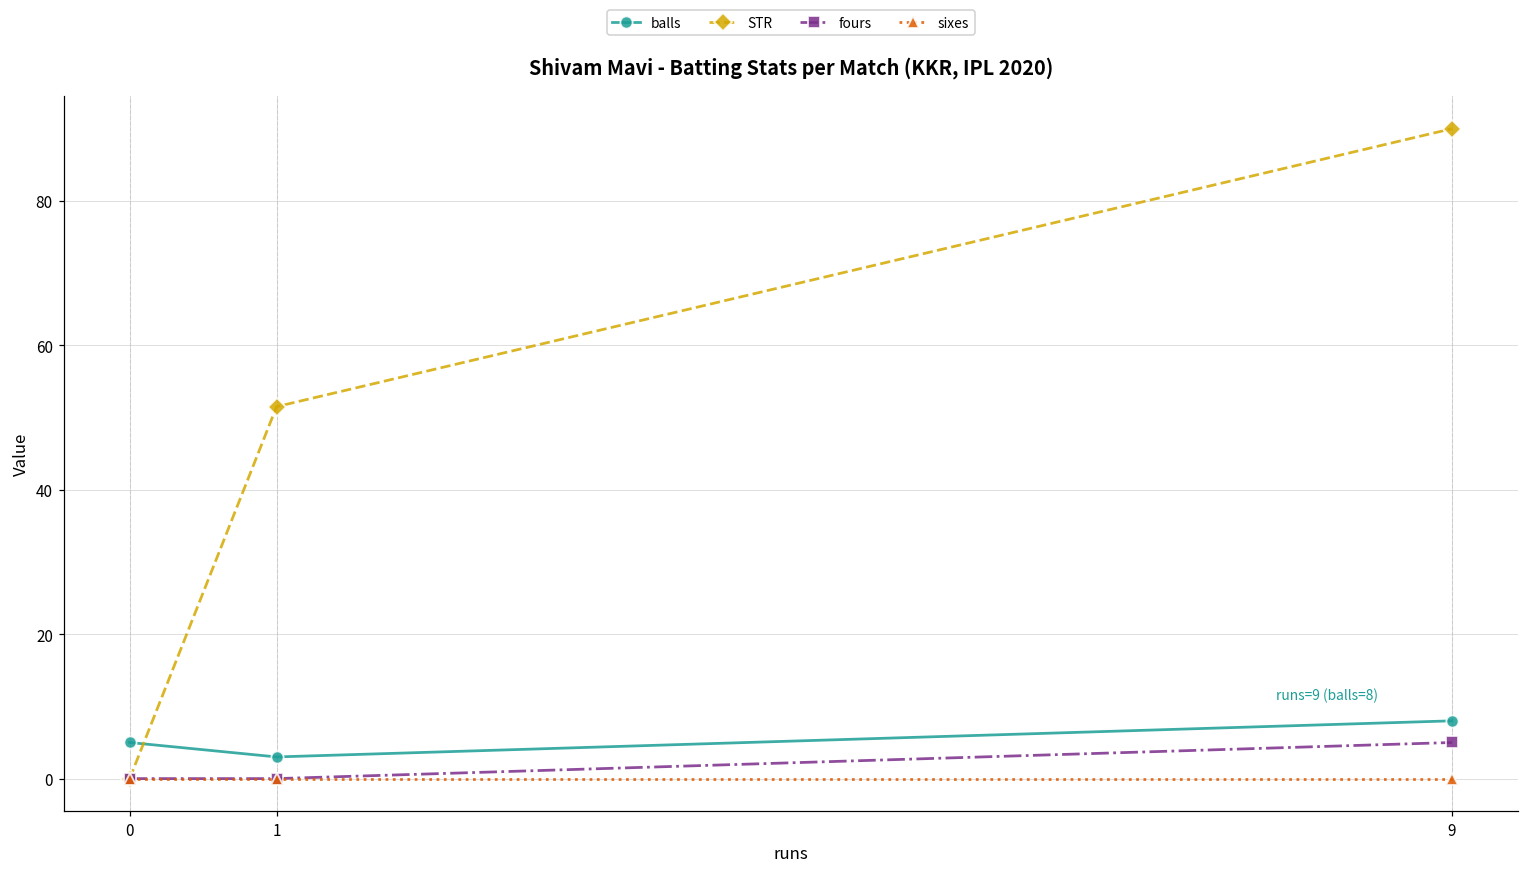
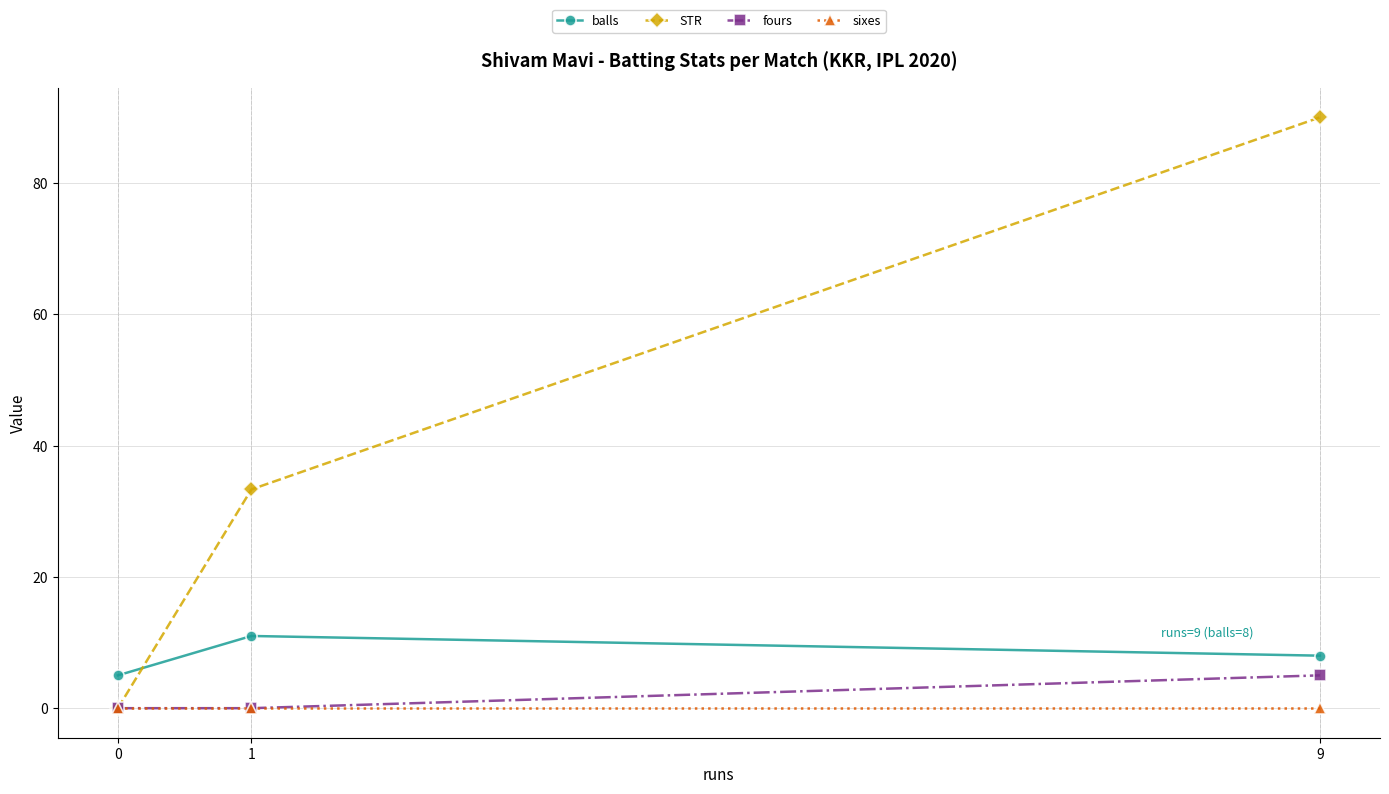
balls, 1: 3 -> 11
STR, 1: 52 -> 33
